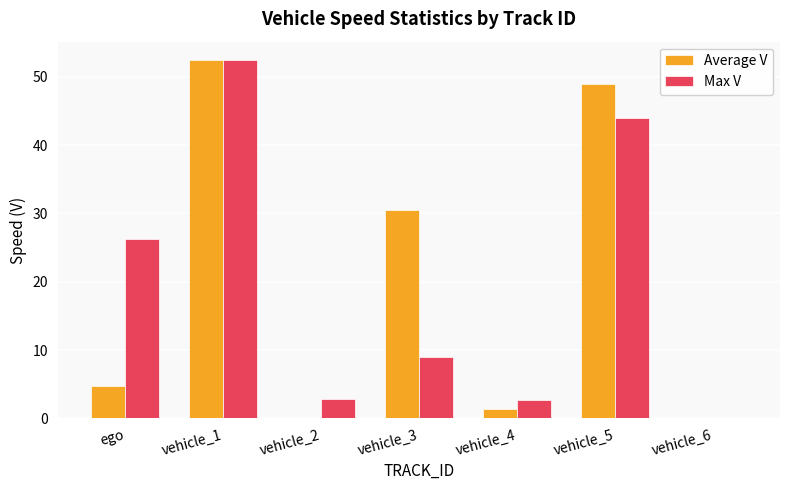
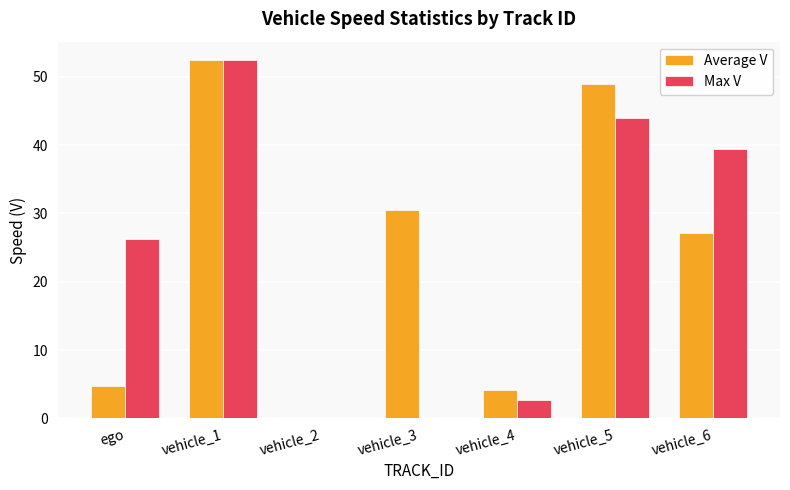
Max V, vehicle_2: 3 -> 0
Max V, vehicle_3: 9 -> 0
Average V, vehicle_4: 1 -> 4
Average V, vehicle_6: 0 -> 27
Max V, vehicle_6: 0 -> 40
